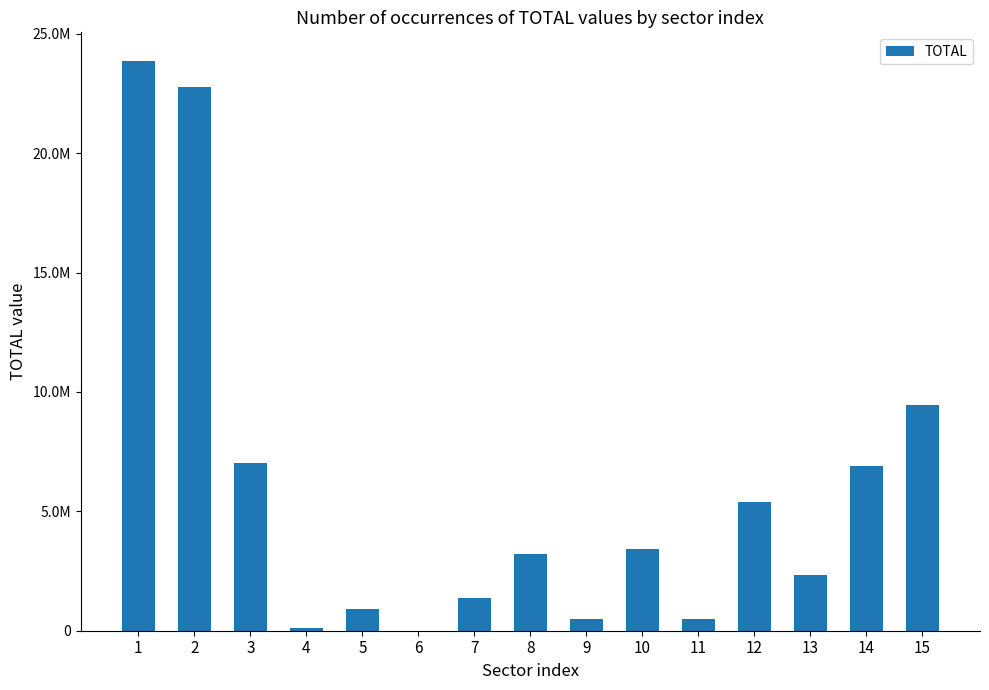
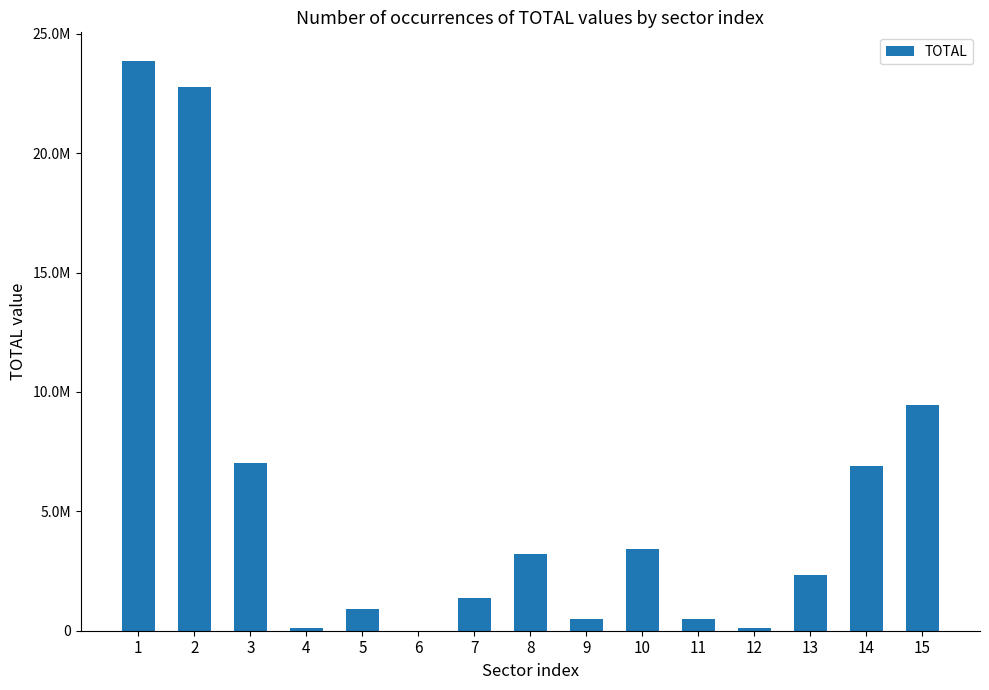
12: 5400000 -> 100000
